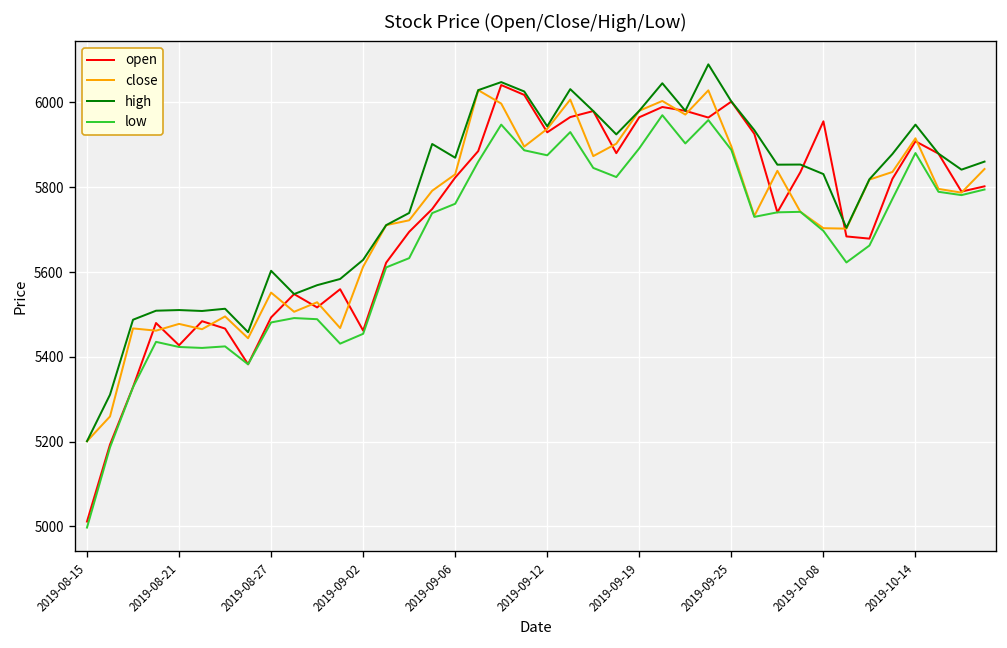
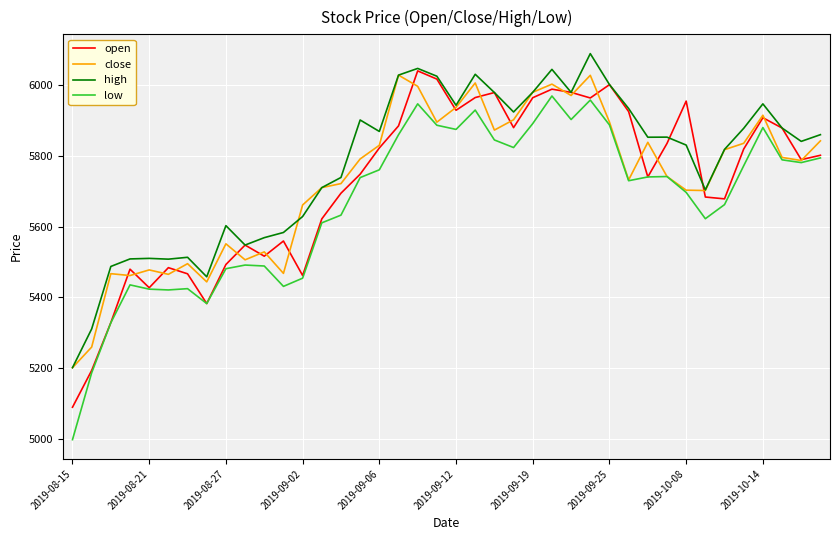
open, 2019-08-15: 5010 -> 5090
close, 2019-09-02: 5610 -> 5660
